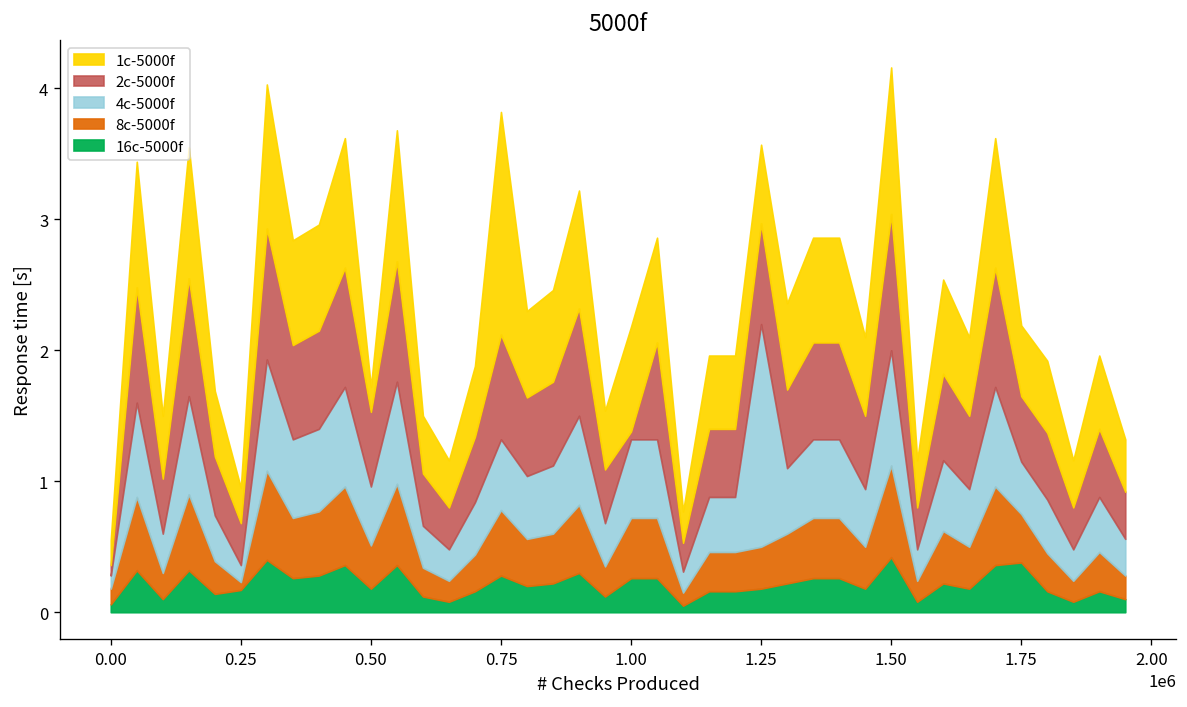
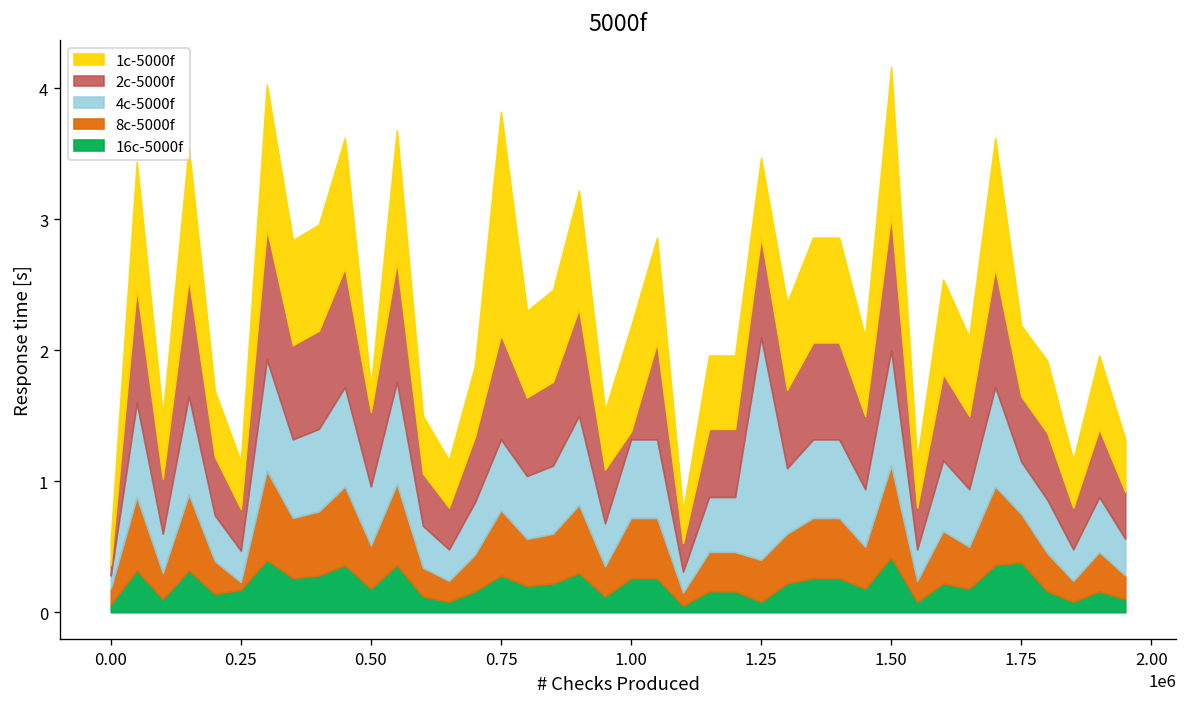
4c-5000f, 0.25: 0.13 -> 0.24
1c-5000f, 0.25: 0.27 -> 0.36
16c-5000f, 1.25: 0.18 -> 0.08
